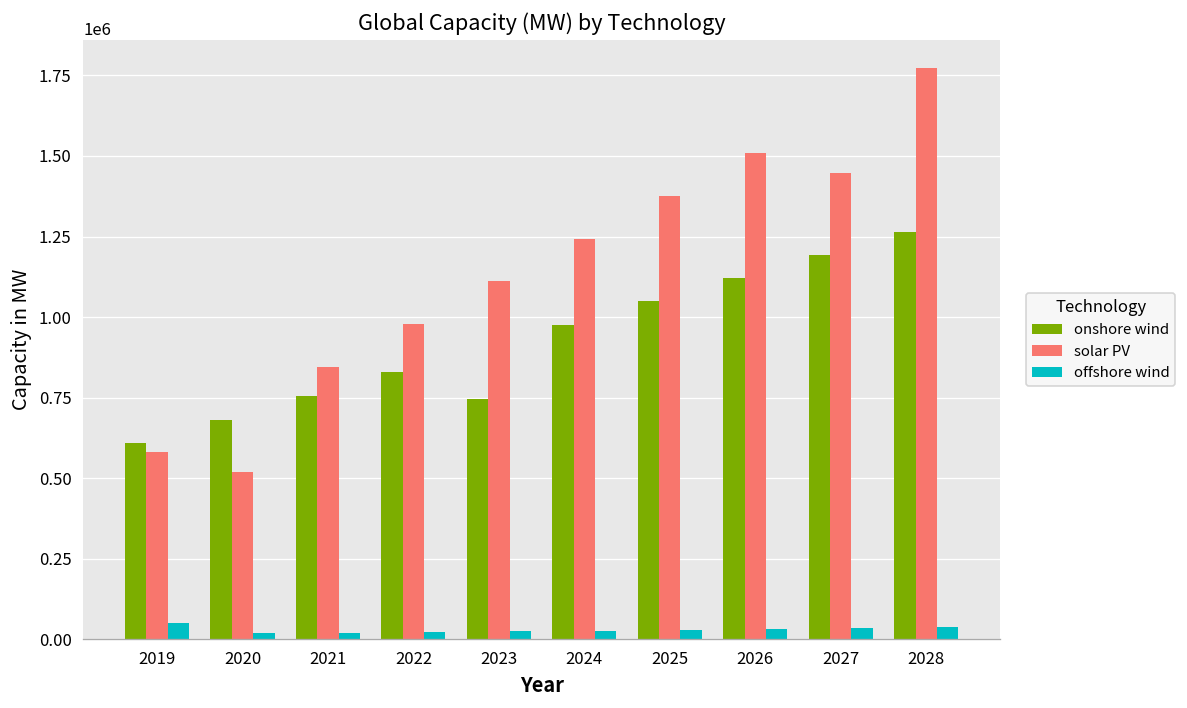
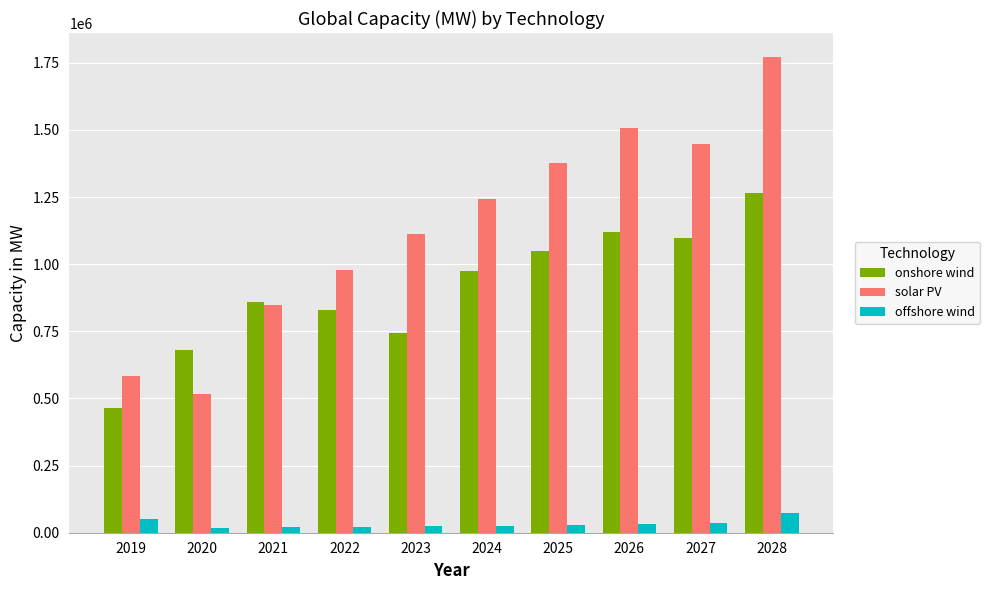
onshore wind, 2019: 610000 -> 460000
onshore wind, 2021: 750000 -> 860000
onshore wind, 2027: 1190000 -> 1100000
offshore wind, 2028: 40000 -> 70000
